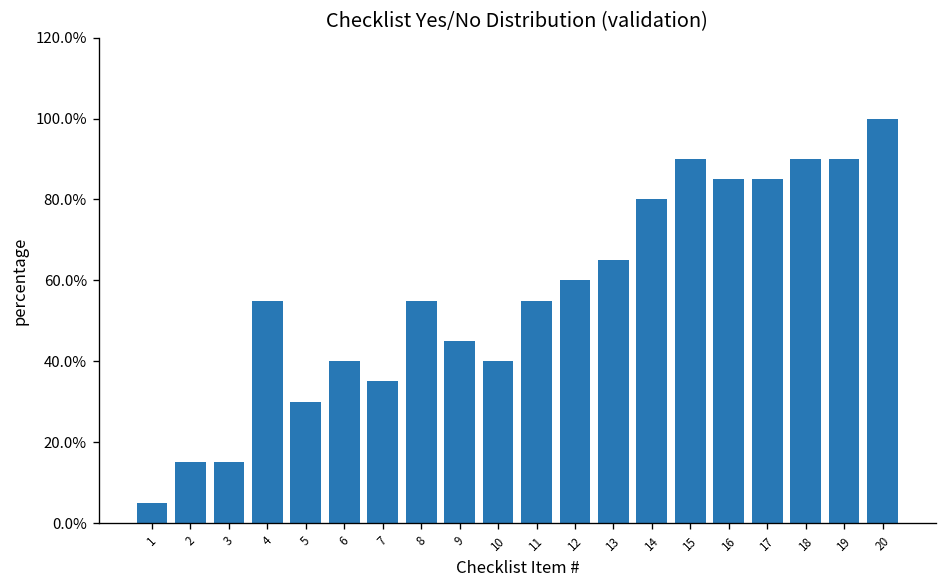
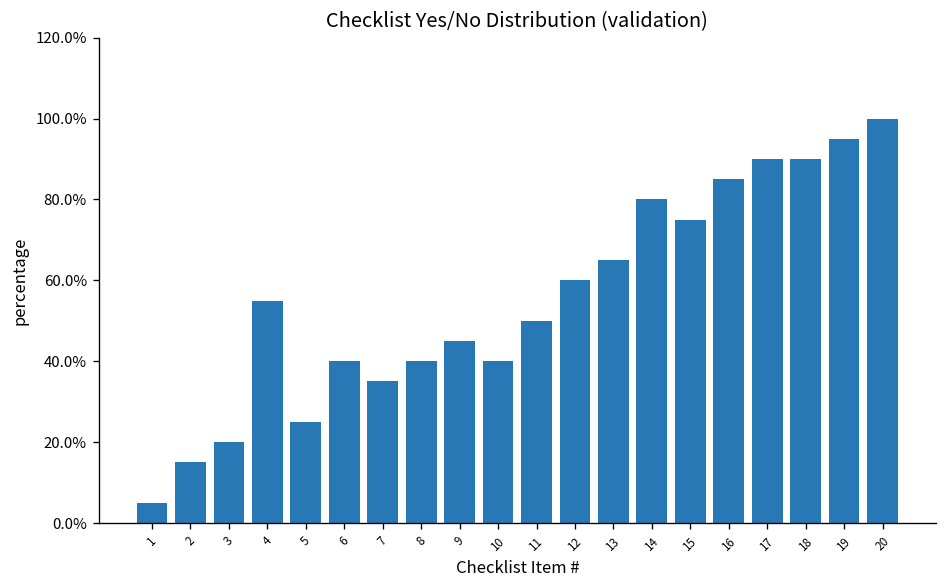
3: 15% -> 20%
5: 30% -> 25%
8: 55% -> 40%
11: 55% -> 50%
15: 90% -> 75%
17: 85% -> 90%
19: 90% -> 95%
